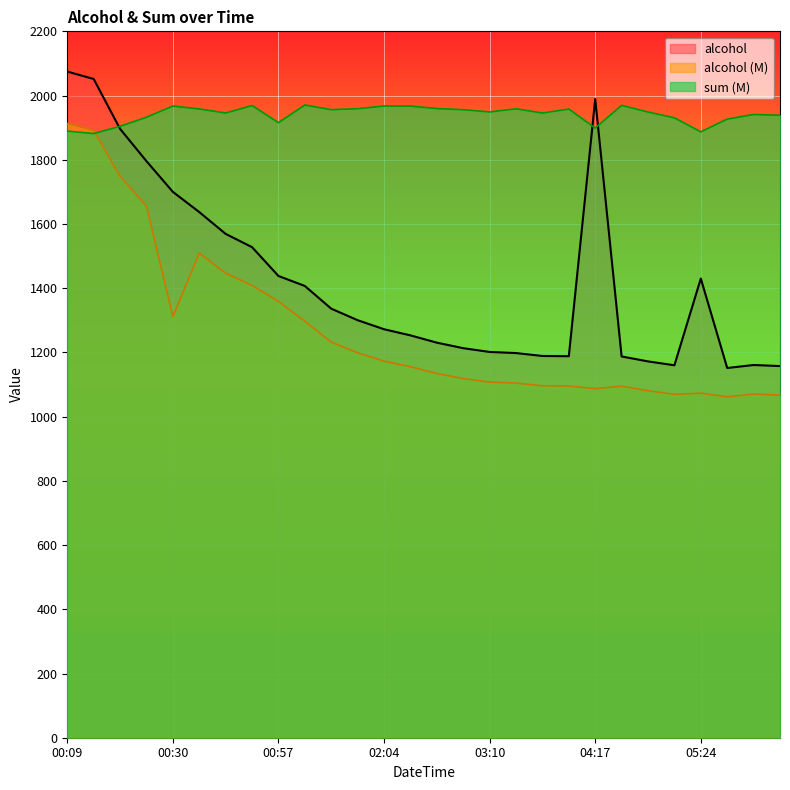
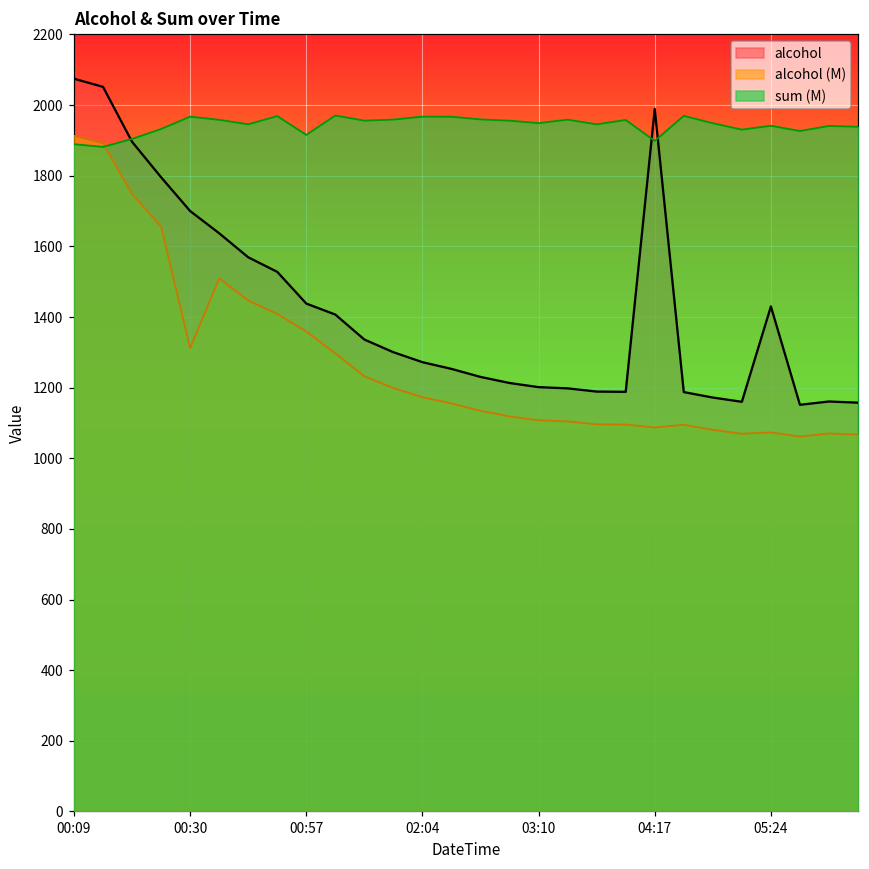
sum (M), 05:24: 1890 -> 1940
